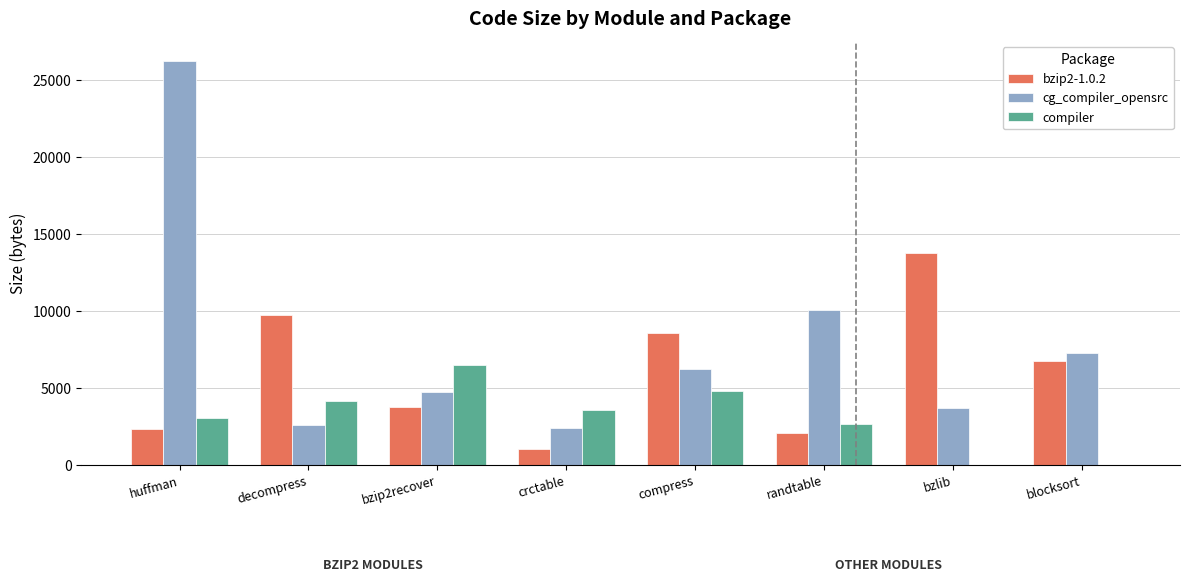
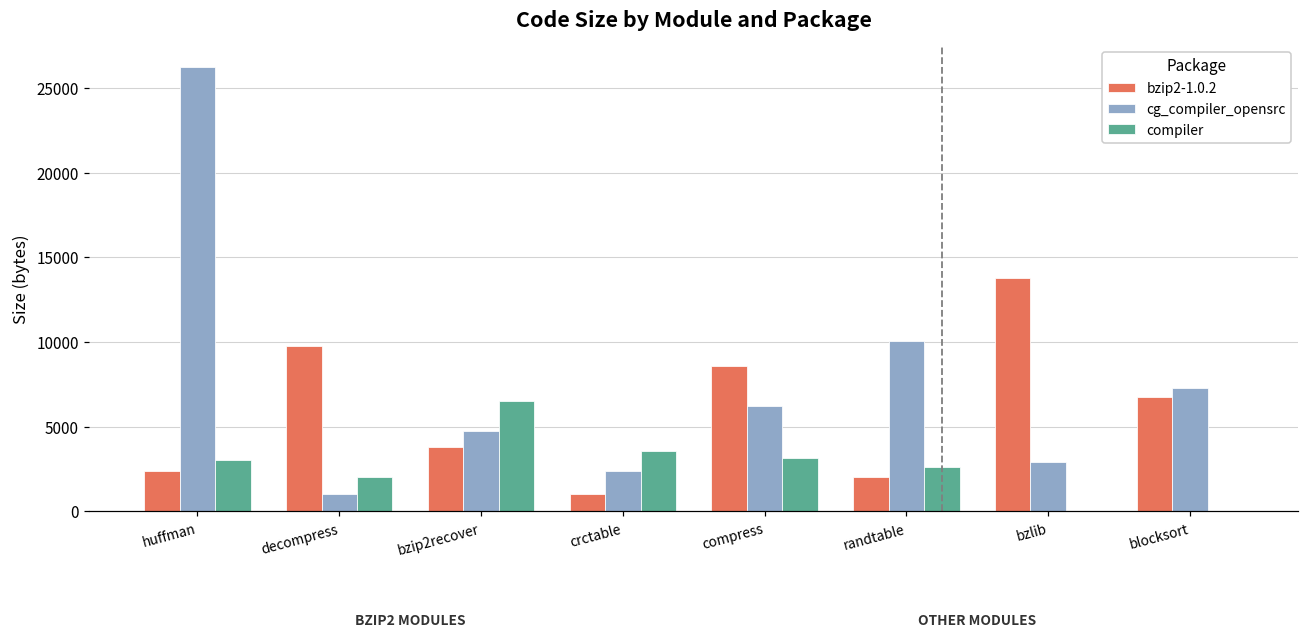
cg_compiler_opensrc, decompress: 2600 -> 1000
compiler, decompress: 4100 -> 2000
compiler, compress: 4800 -> 3200
cg_compiler_opensrc, bzlib: 3700 -> 2900
